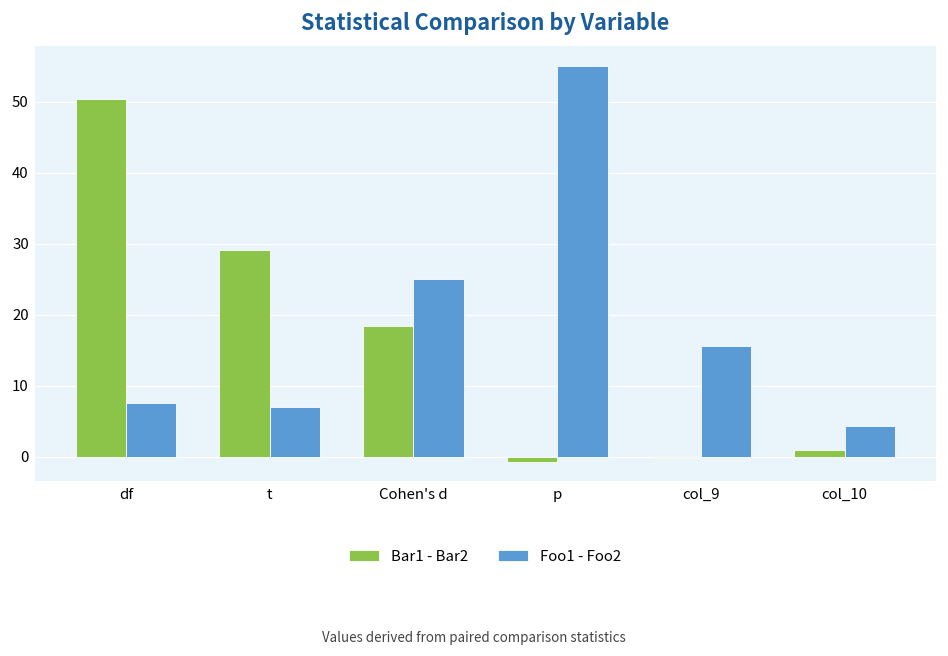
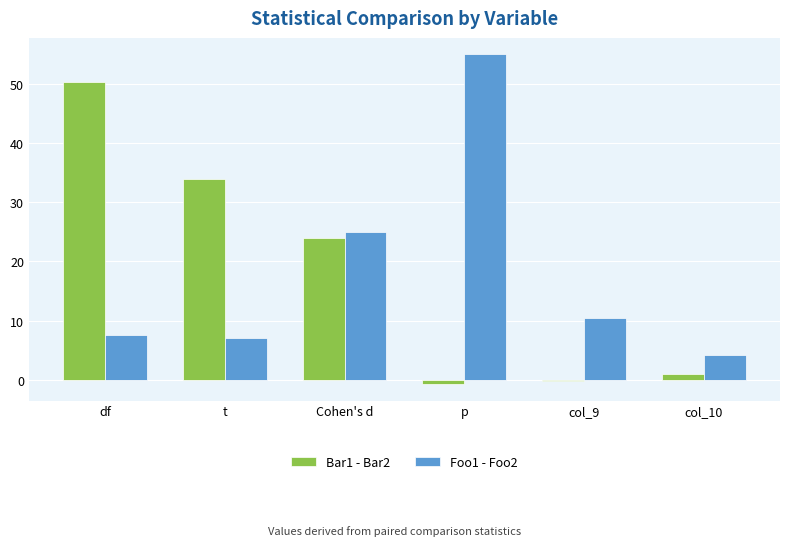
Bar1 - Bar2, t: 29 -> 34
Bar1 - Bar2, Cohen's d: 18 -> 24
Foo1 - Foo2, col_9: 16 -> 10
